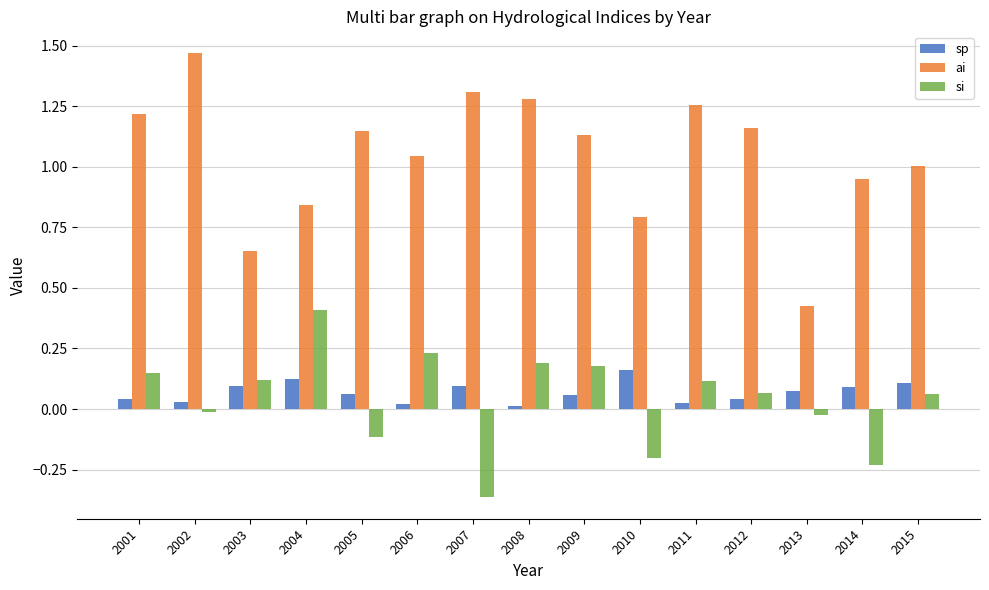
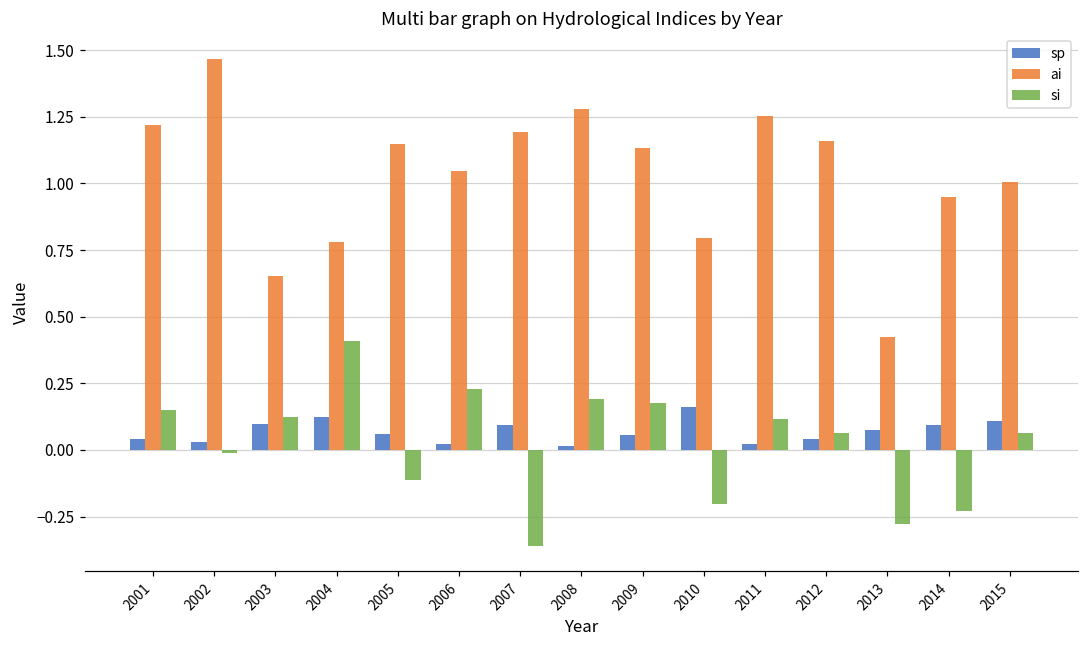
ai, 2004: 0.84 -> 0.78
ai, 2007: 1.31 -> 1.19
si, 2013: -0.02 -> -0.28
